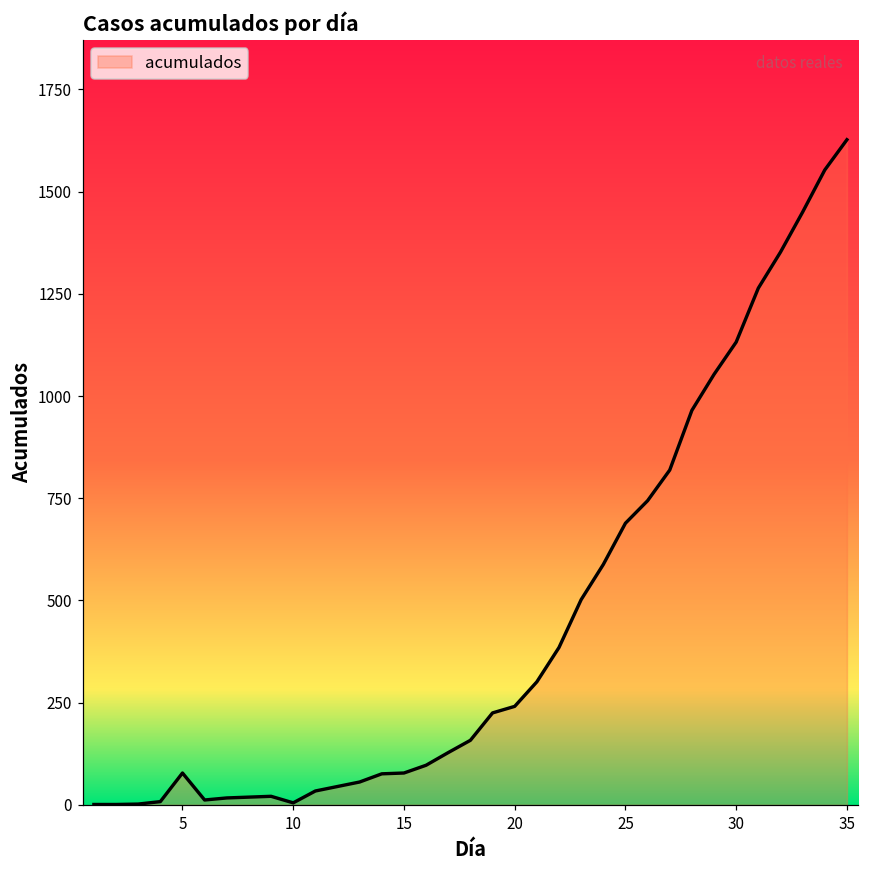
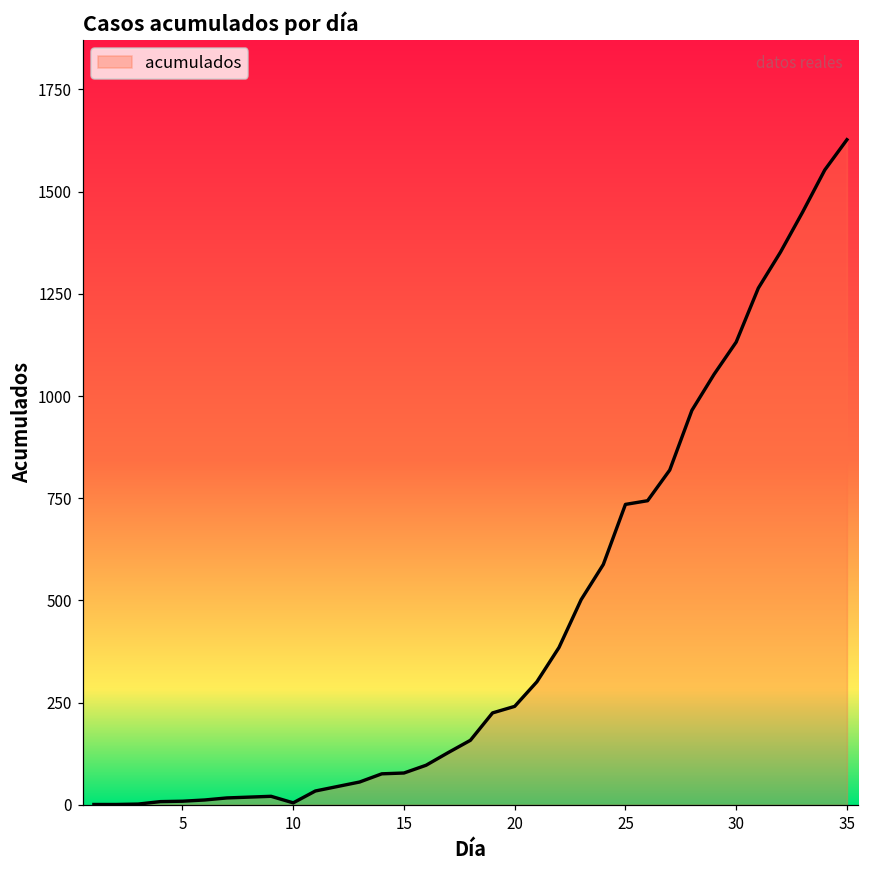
5: 80 -> 10
25: 690 -> 740
